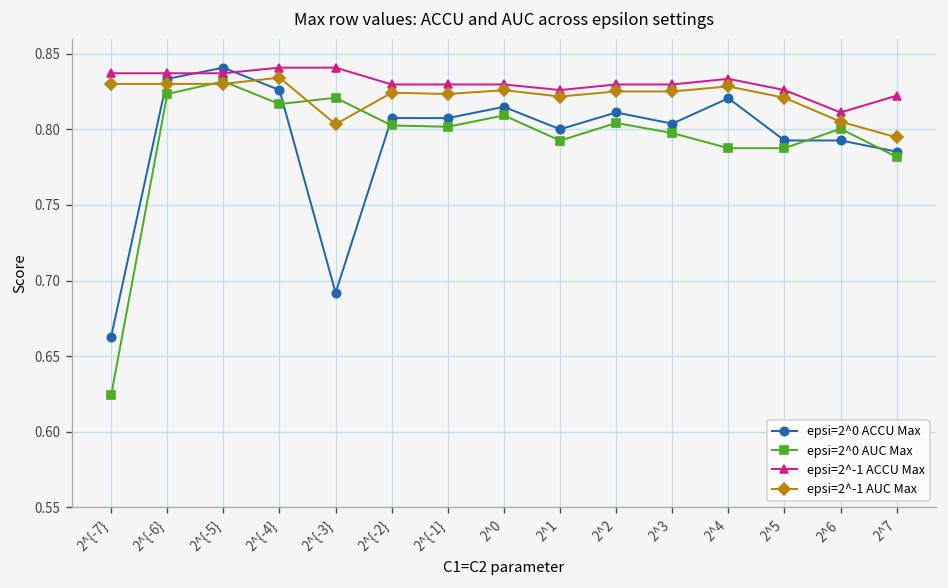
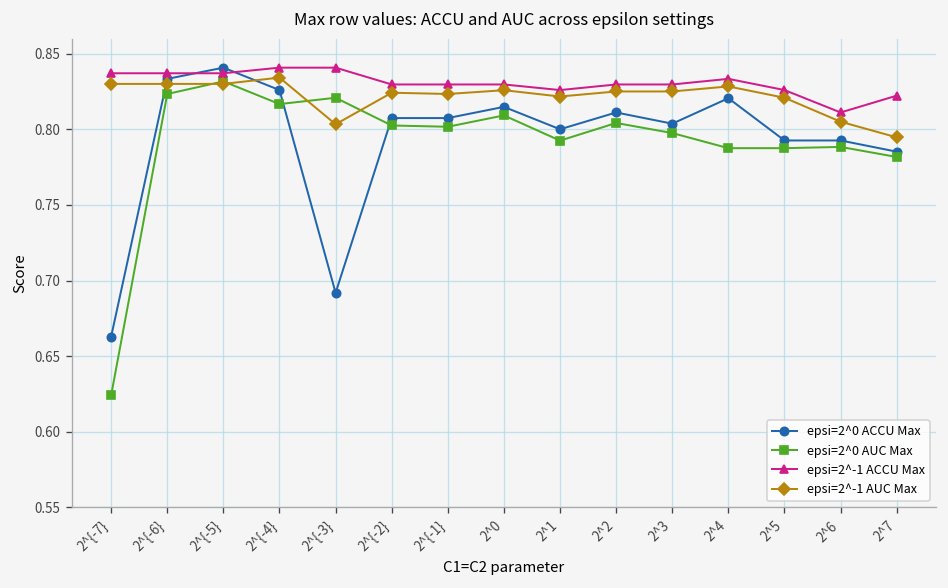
epsi=2^0 AUC Max, 2^6: 0.800 -> 0.788
